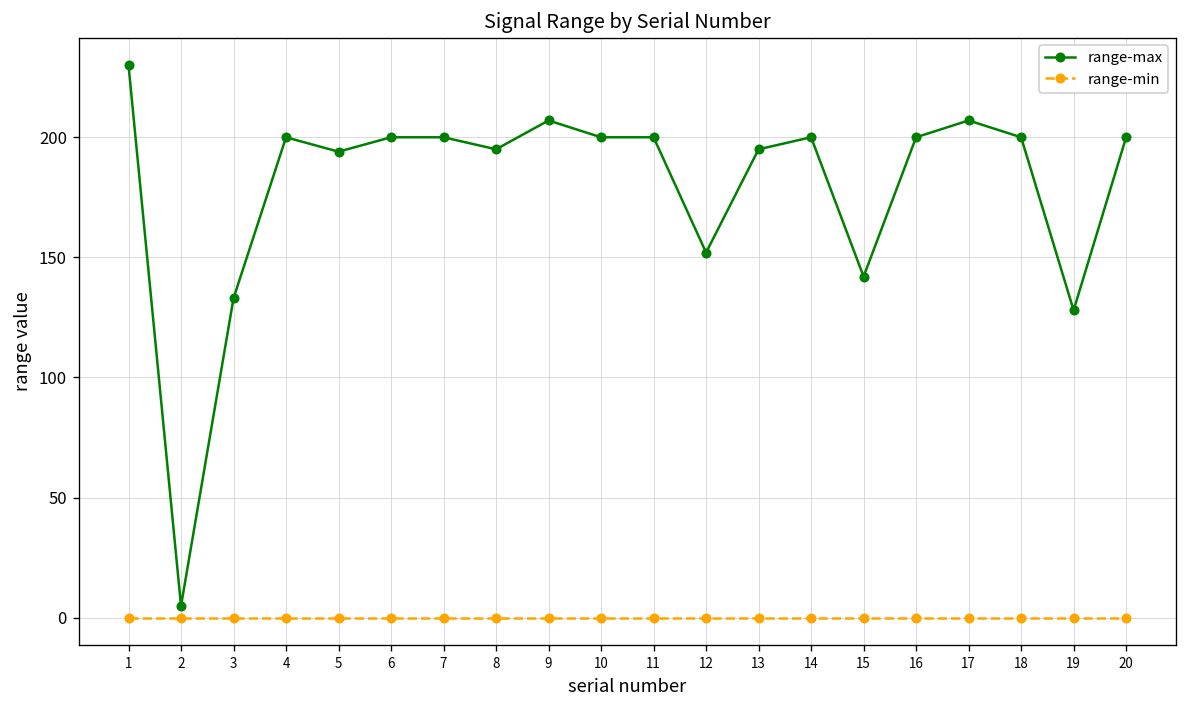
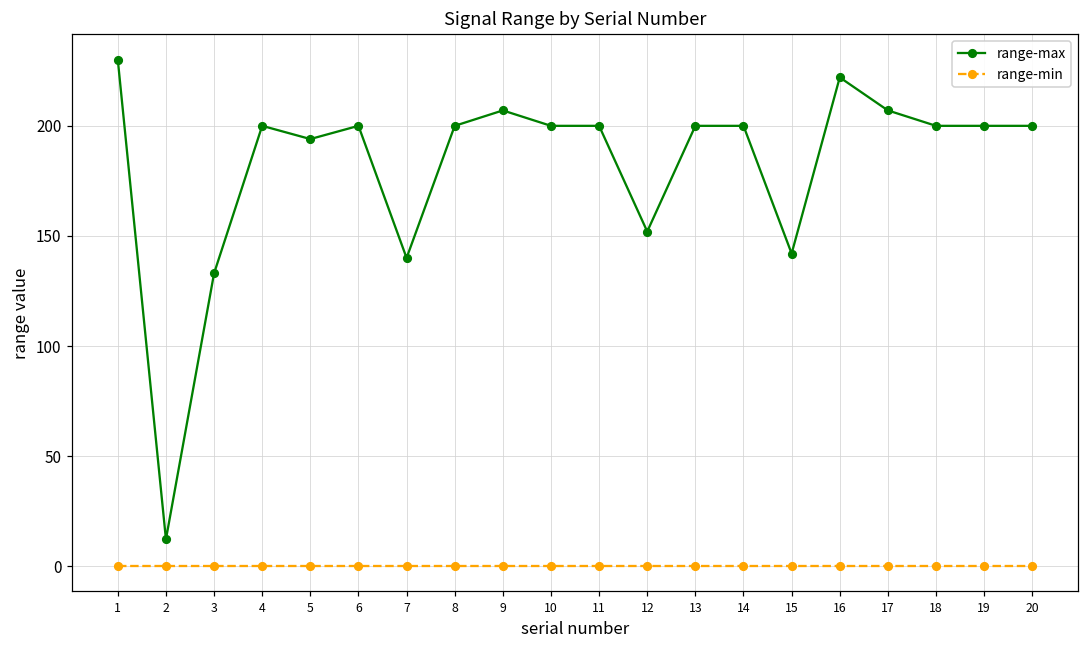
range-max, 2: 5 -> 12
range-max, 7: 200 -> 140
range-max, 8: 195 -> 200
range-max, 13: 195 -> 200
range-max, 16: 200 -> 222
range-max, 19: 128 -> 200
